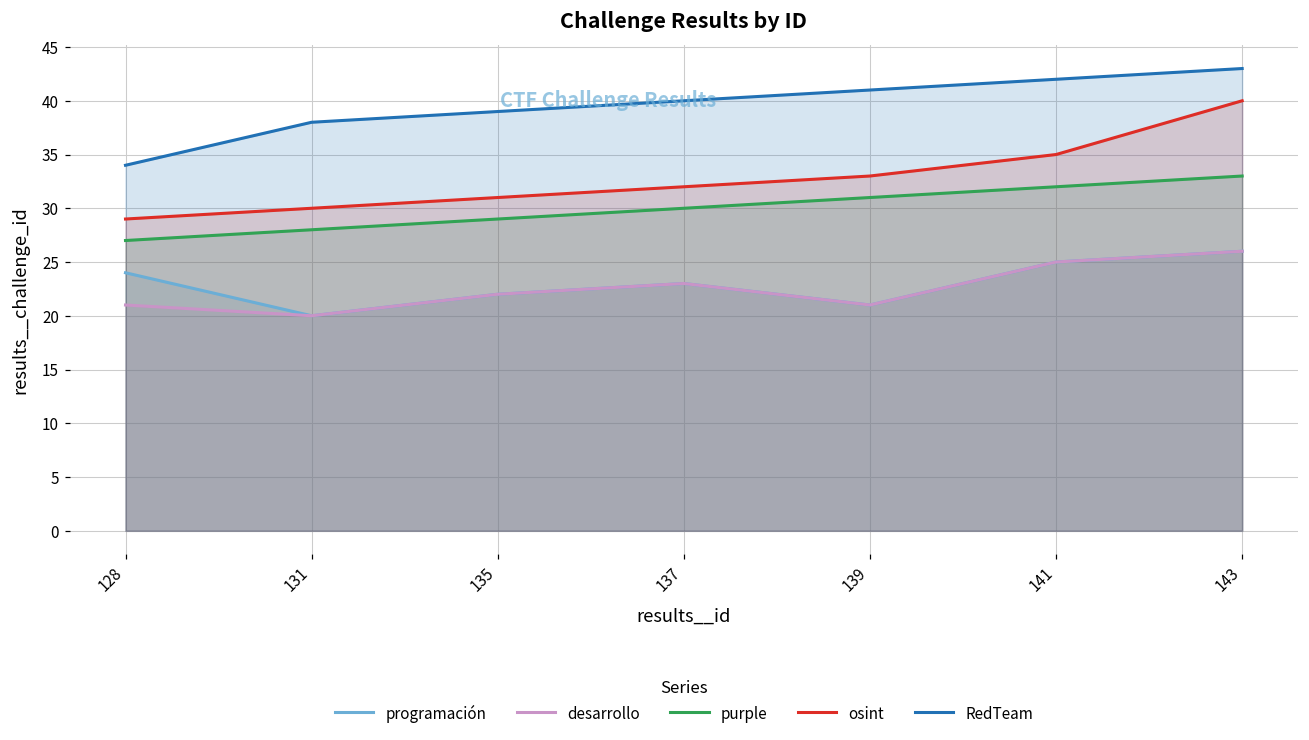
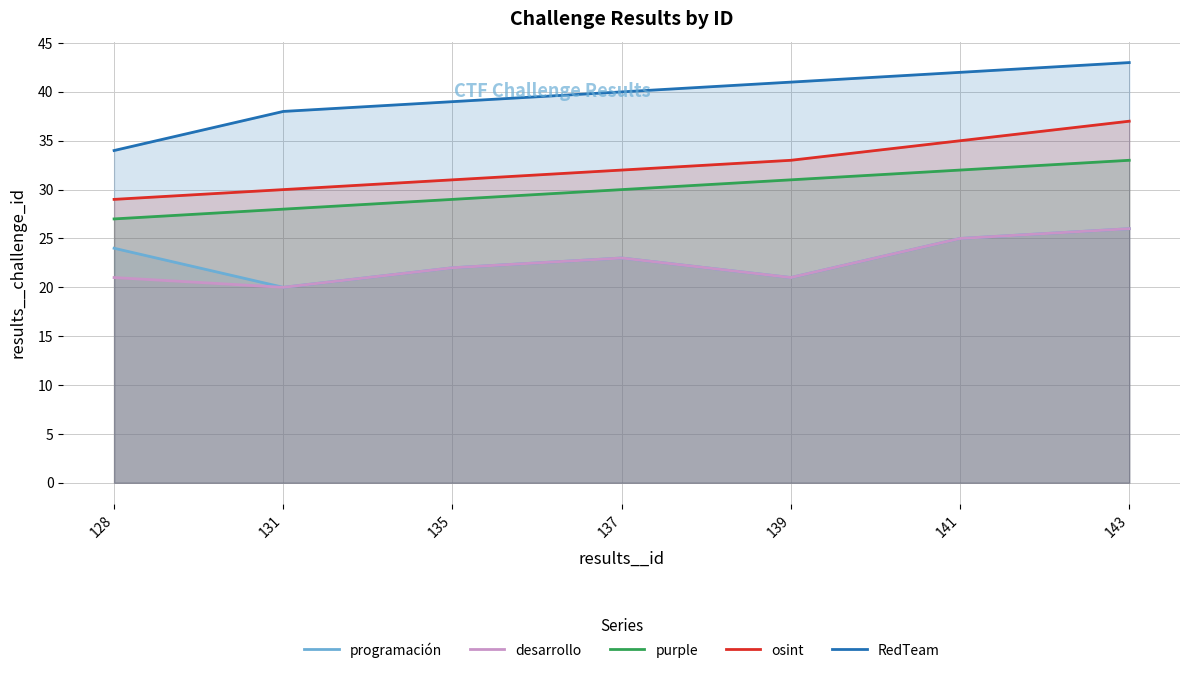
osint, 143: 40 -> 37
